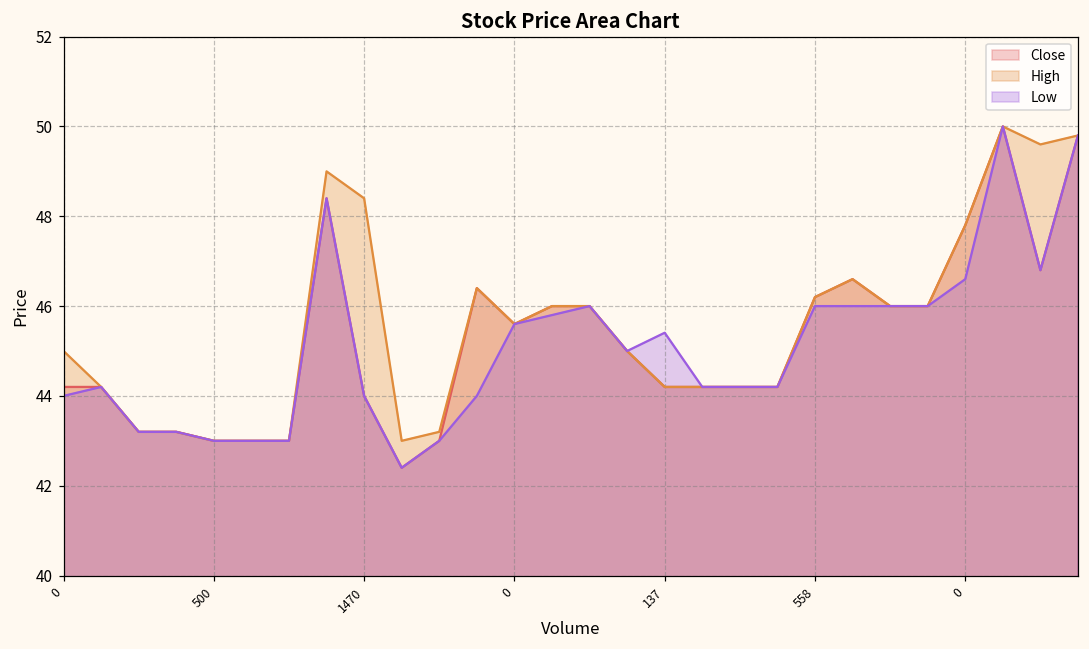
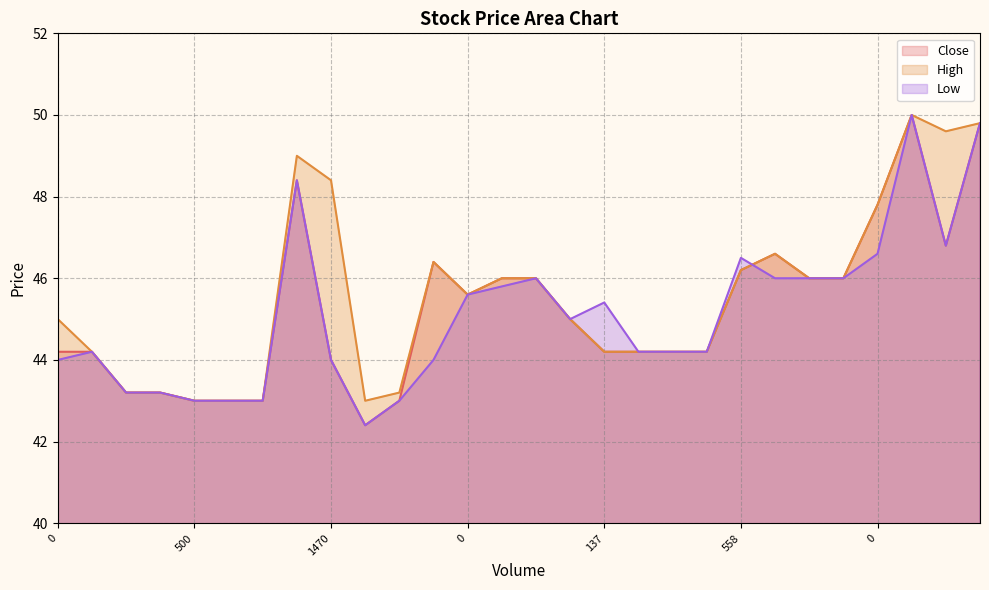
Low, 558: 46.0 -> 46.5
